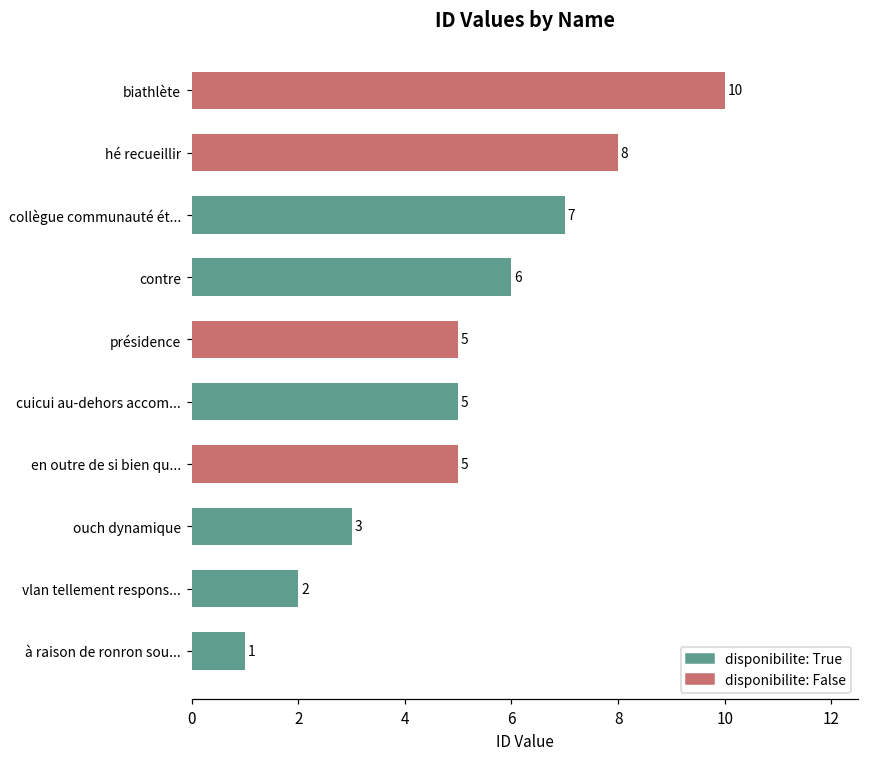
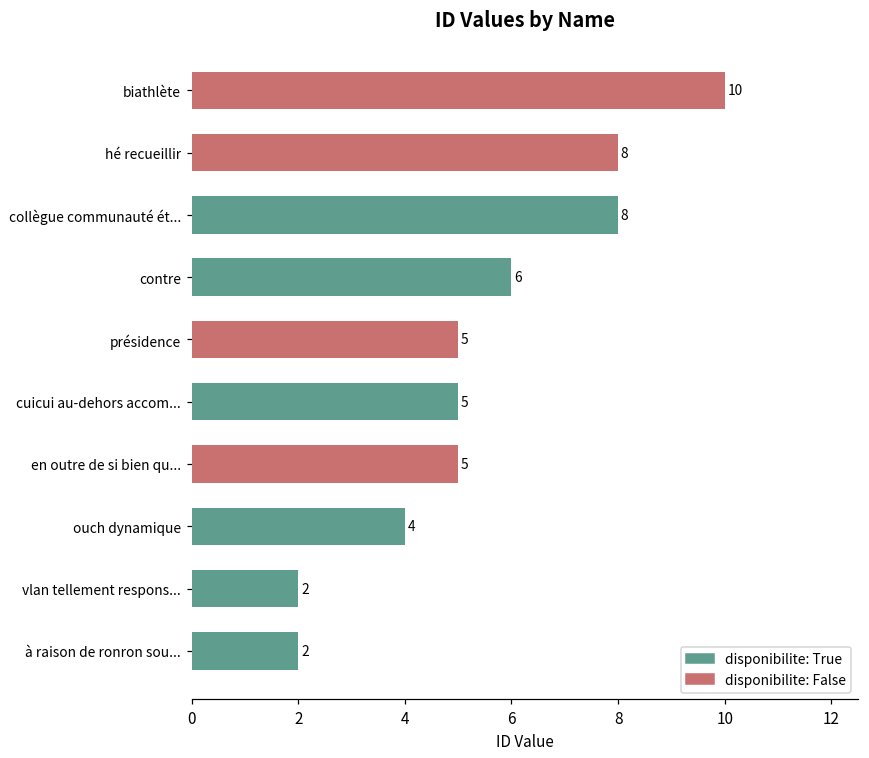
collègue communauté ét...: 7 -> 8
ouch dynamique: 3 -> 4
à raison de ronron sou...: 1 -> 2
